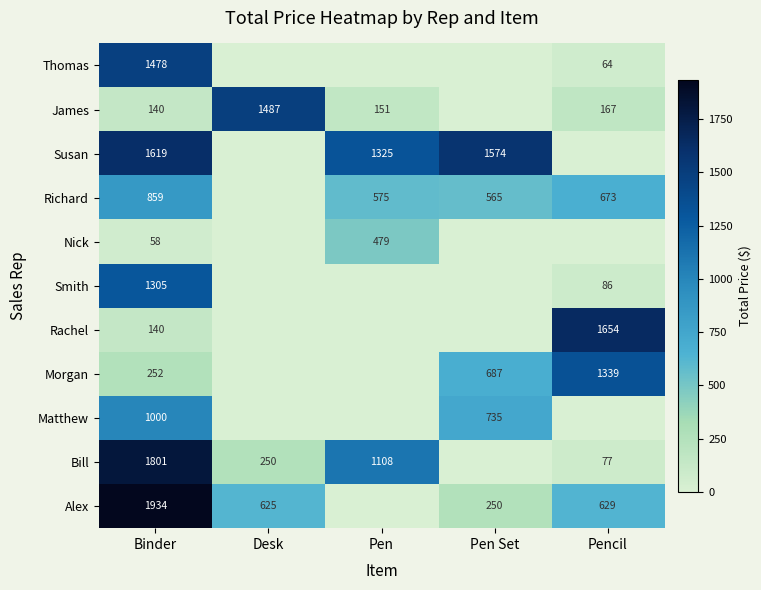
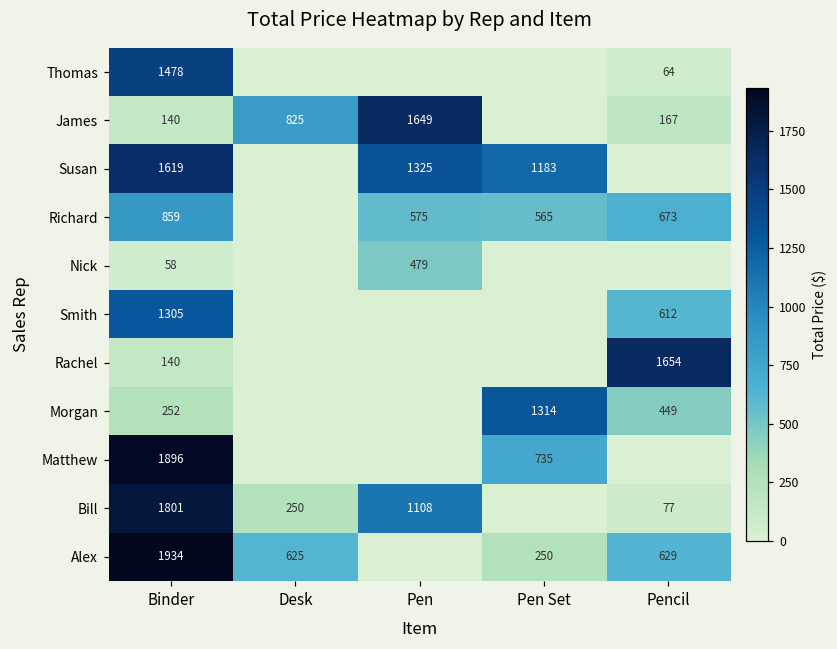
James, Desk: 1487 -> 825
James, Pen: 151 -> 1649
Susan, Pen Set: 1574 -> 1183
Smith, Pencil: 86 -> 612
Morgan, Pen Set: 687 -> 1314
Morgan, Pencil: 1339 -> 449
Matthew, Binder: 1000 -> 1896
